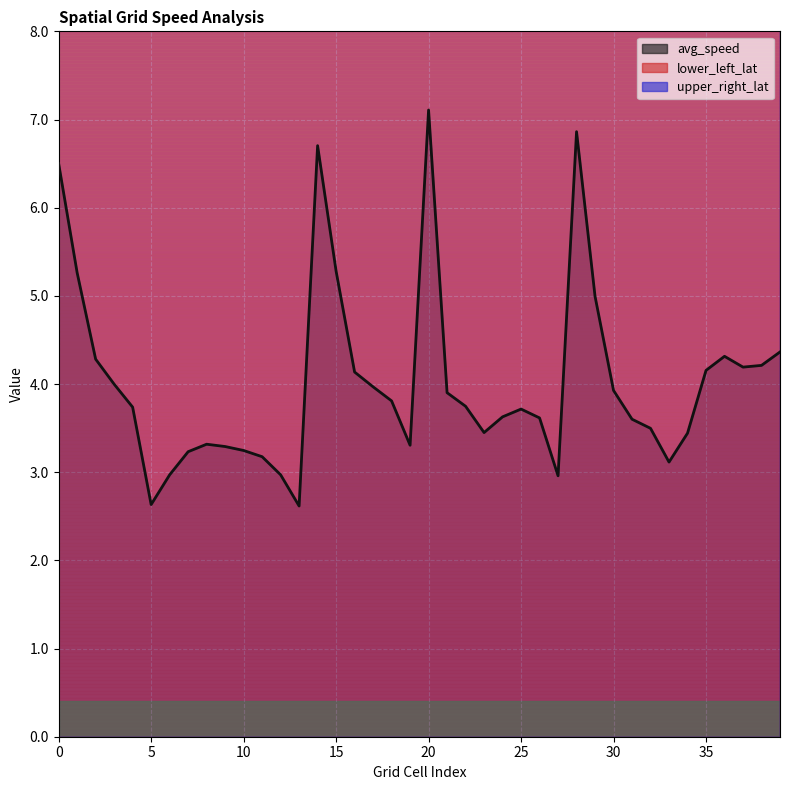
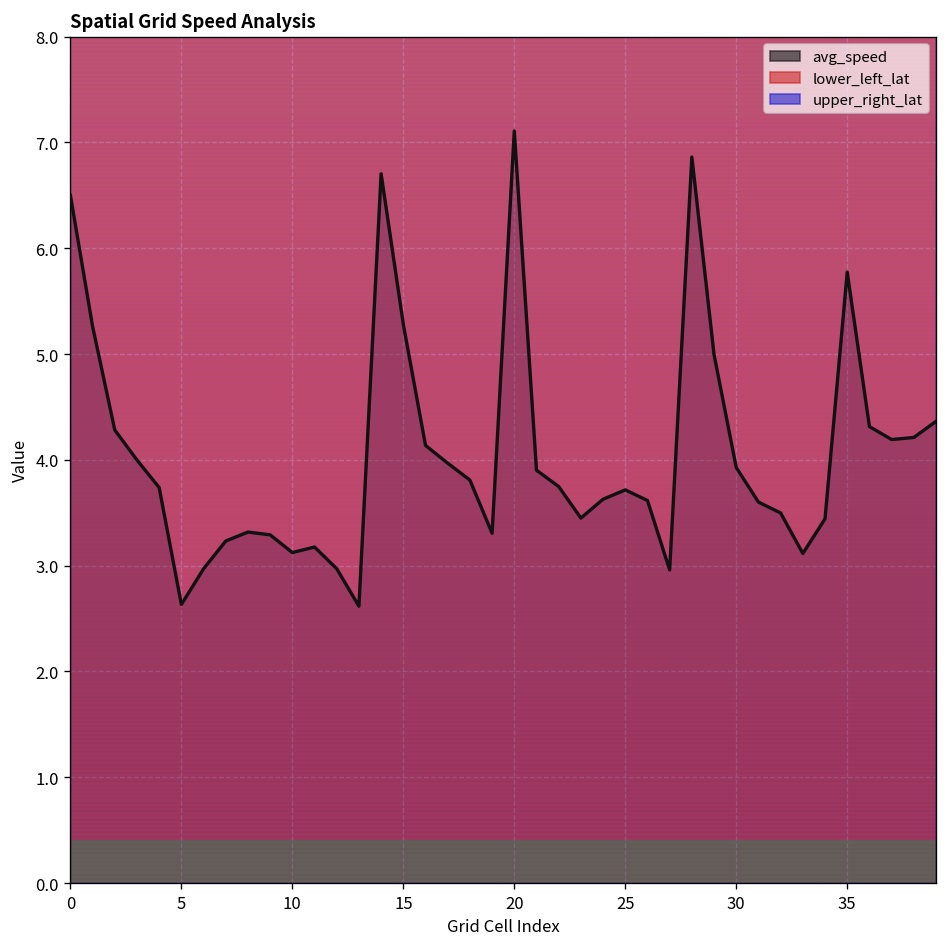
avg_speed, 10: 3.2 -> 3.1
avg_speed, 35: 4.2 -> 5.8
